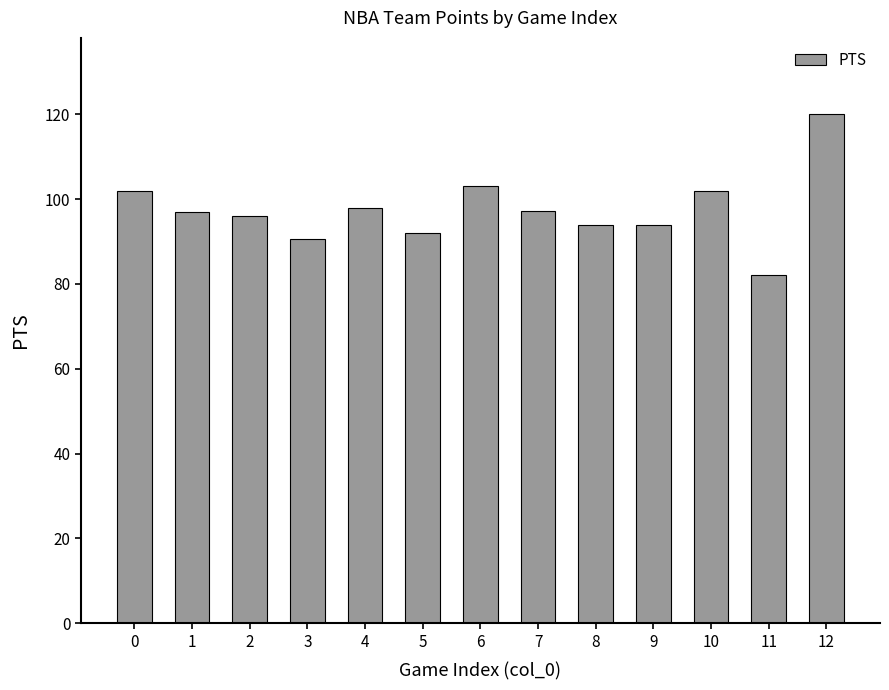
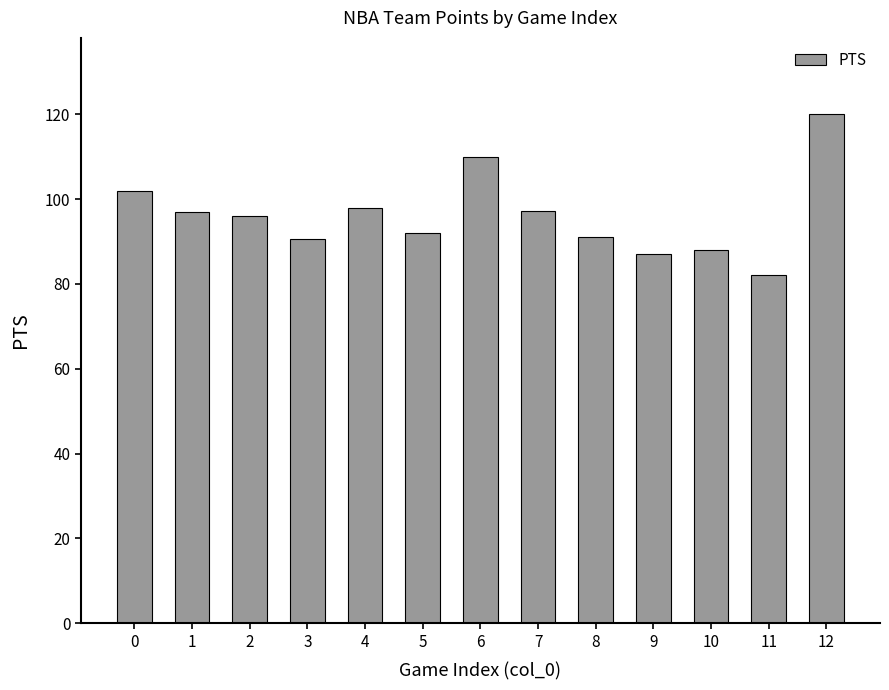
6: 103 -> 110
8: 94 -> 91
9: 94 -> 87
10: 102 -> 88
